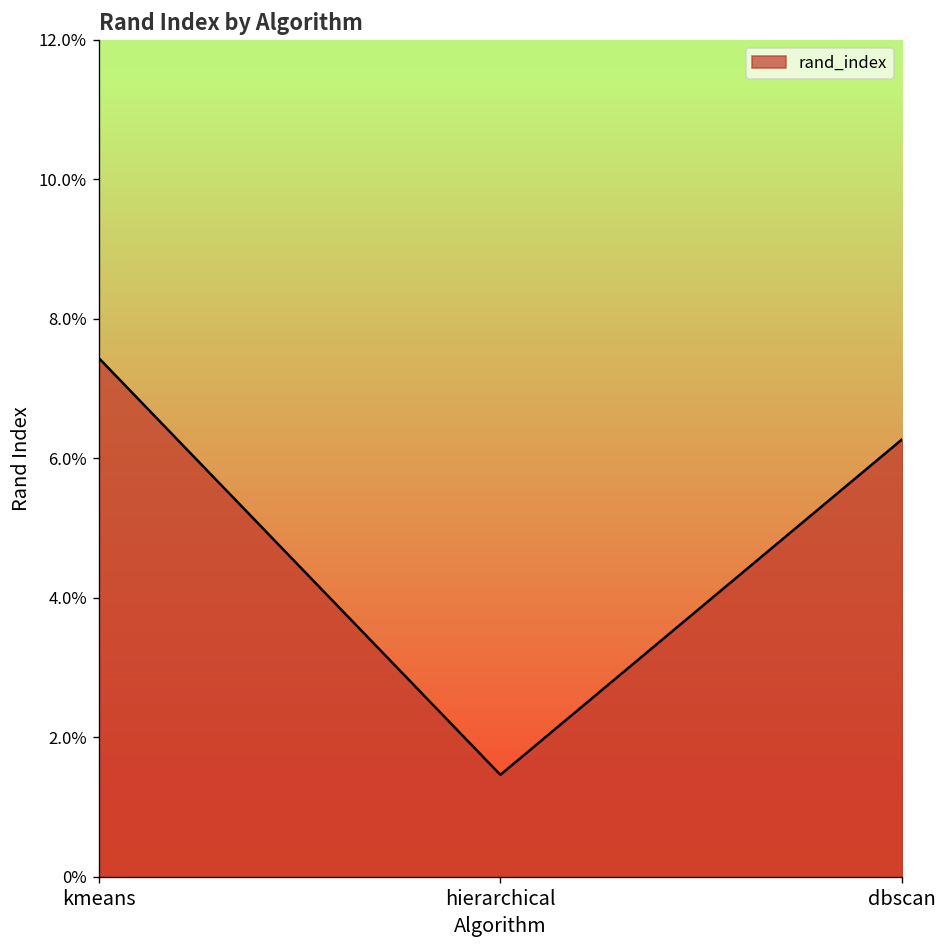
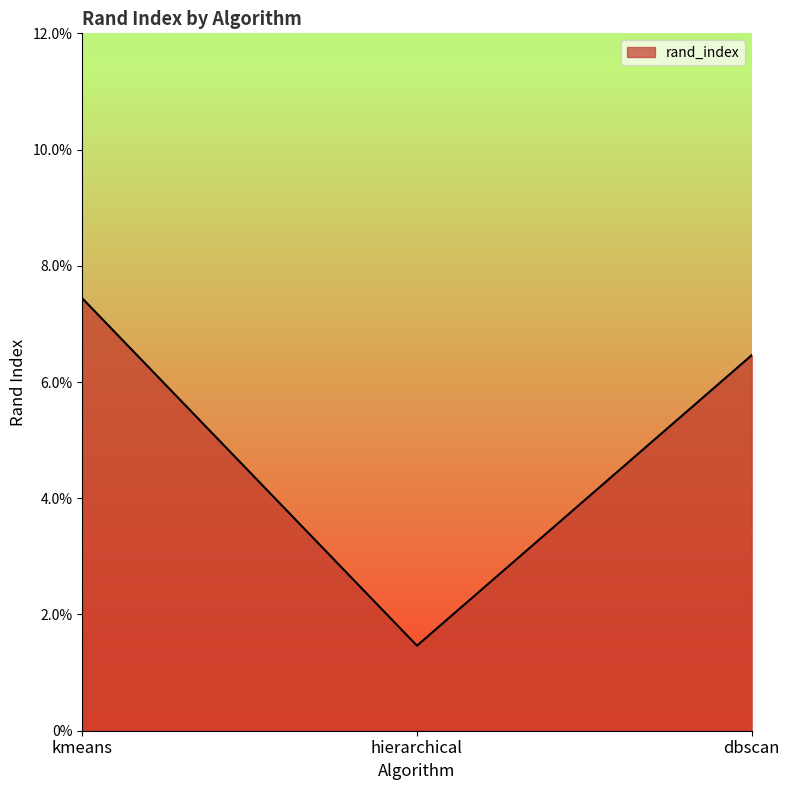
dbscan: 6.3% -> 6.5%
